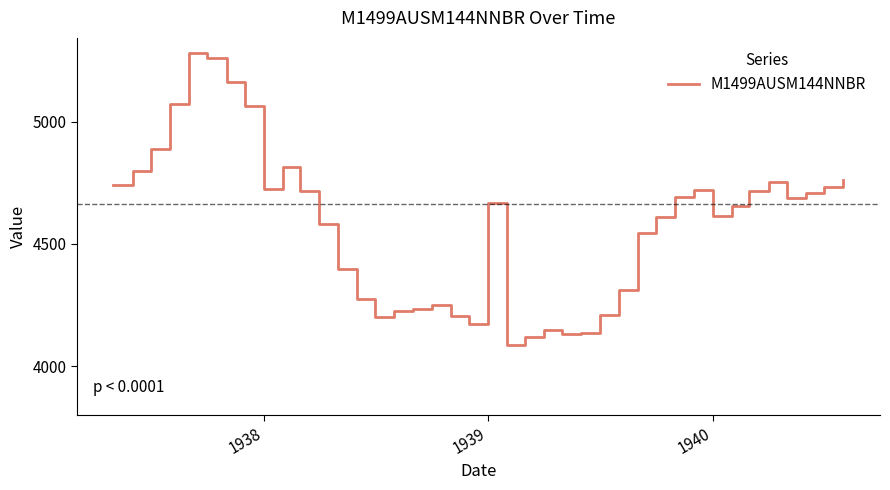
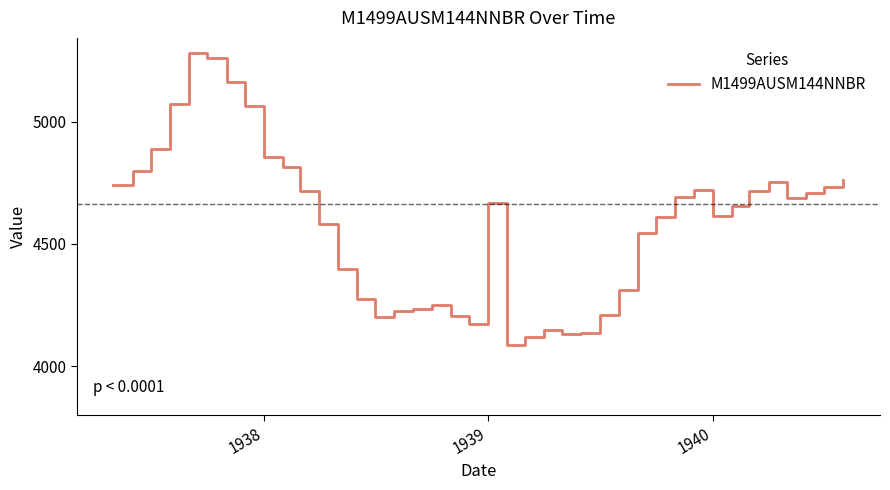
1938: 4720 -> 4850
